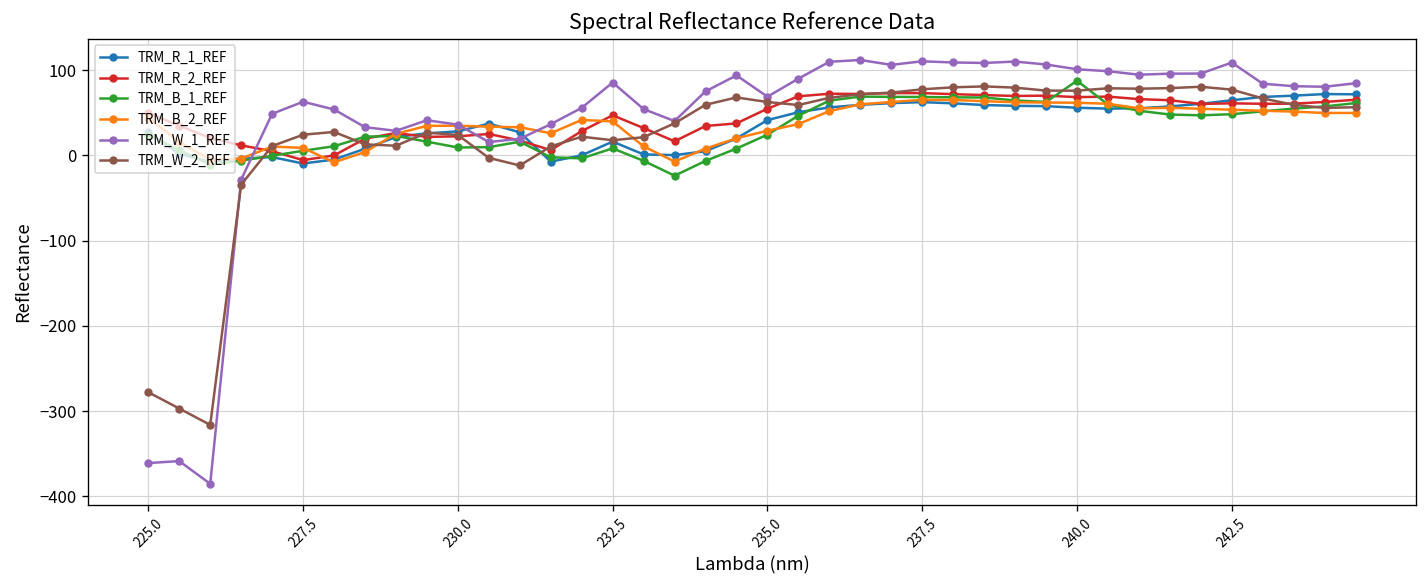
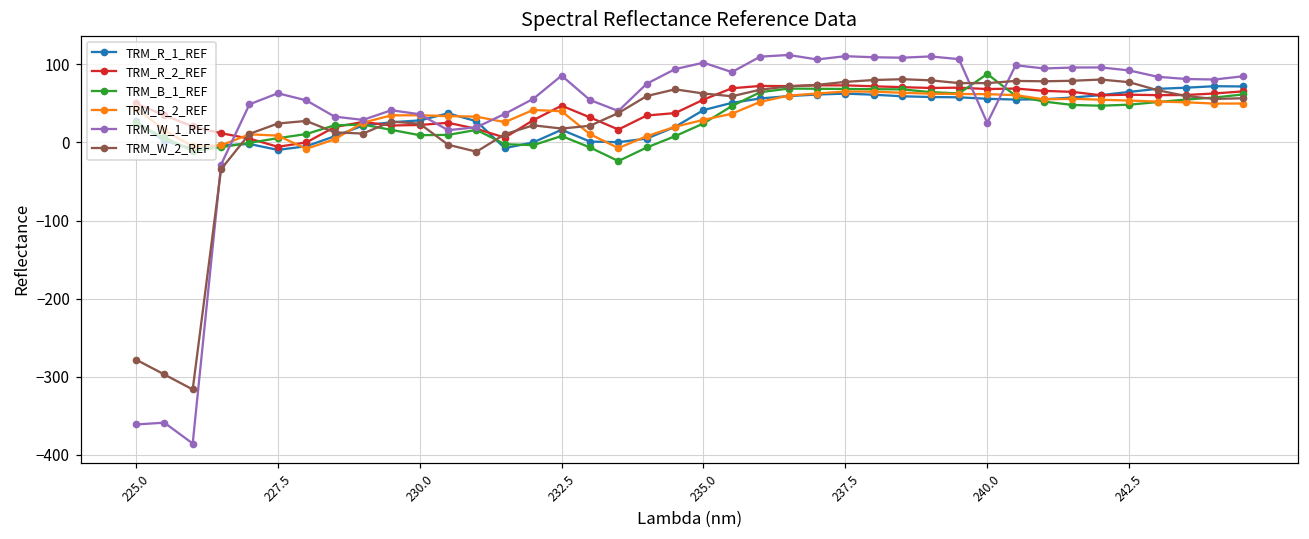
TRM_W_1_REF, 235.0: 70 -> 100
TRM_W_1_REF, 240.0: 100 -> 20
TRM_W_1_REF, 242.5: 110 -> 90
